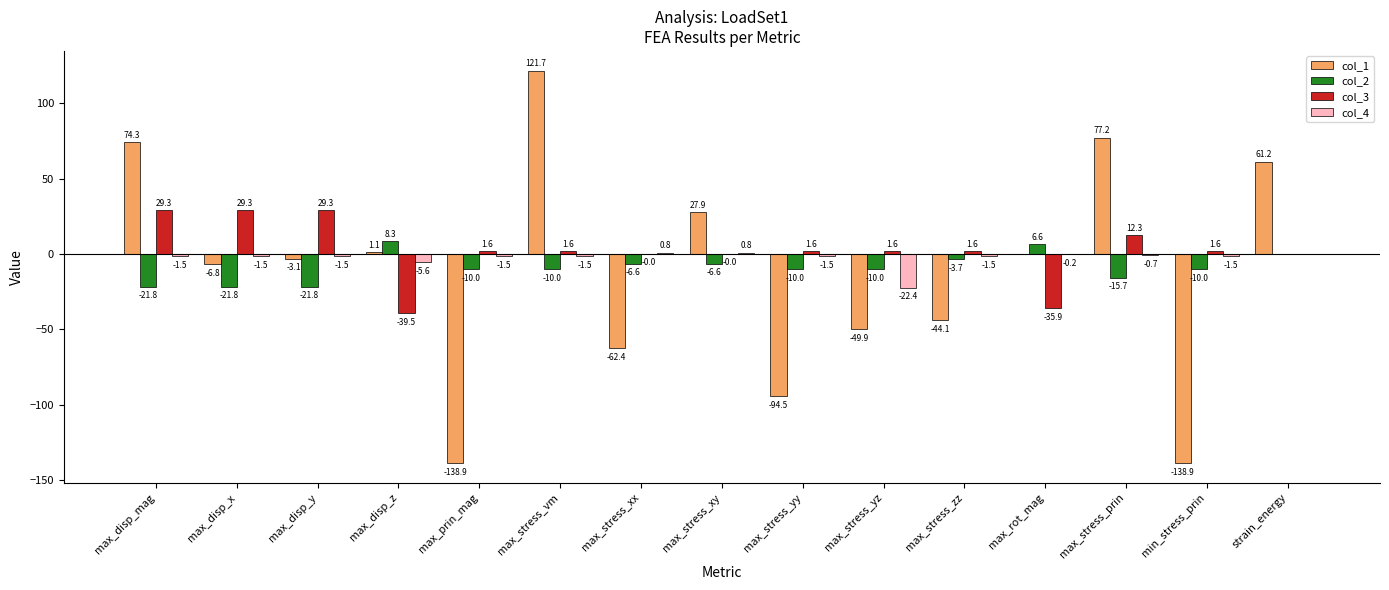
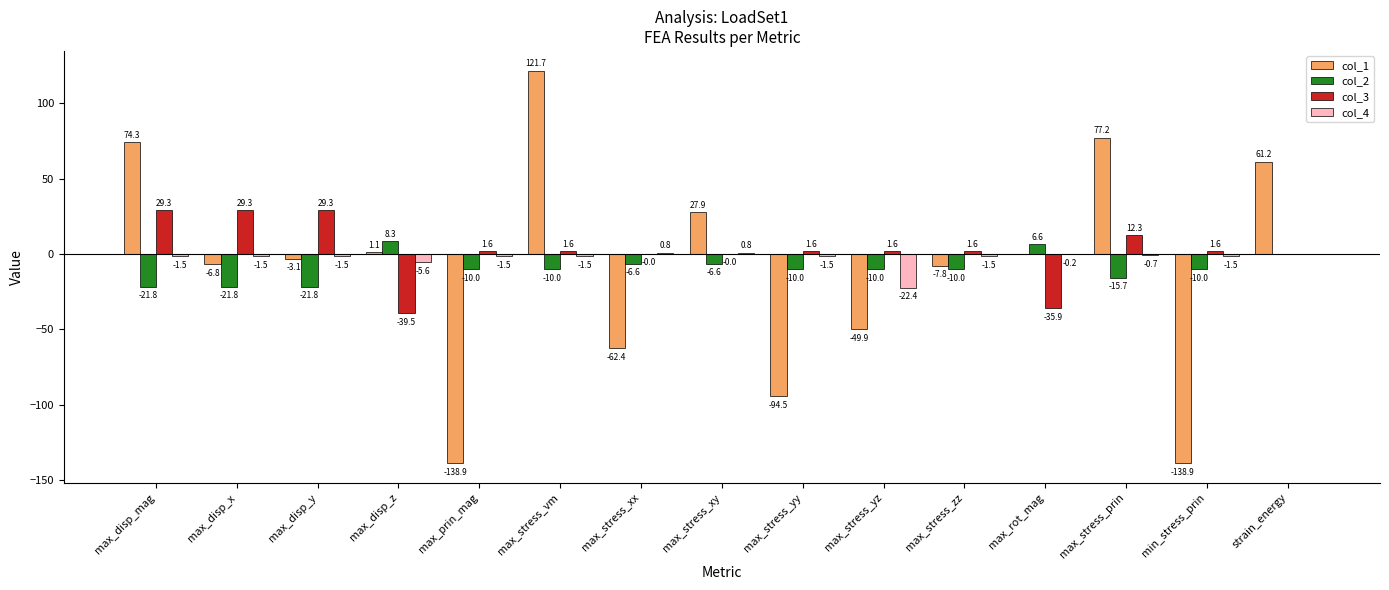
col_1, max_stress_zz: -44.1 -> -7.8
col_2, max_stress_zz: -3.7 -> -10.0
